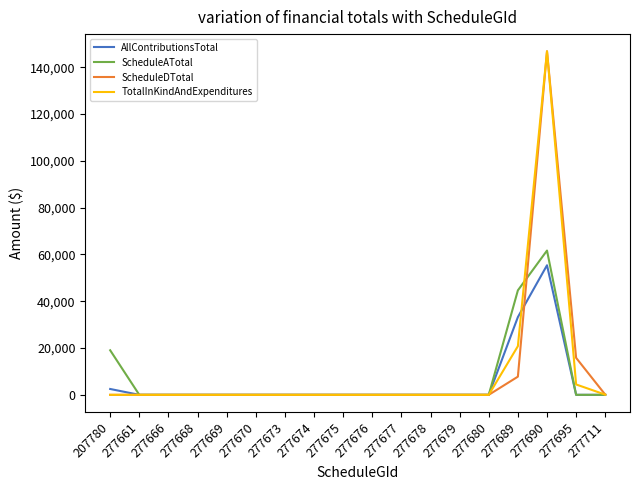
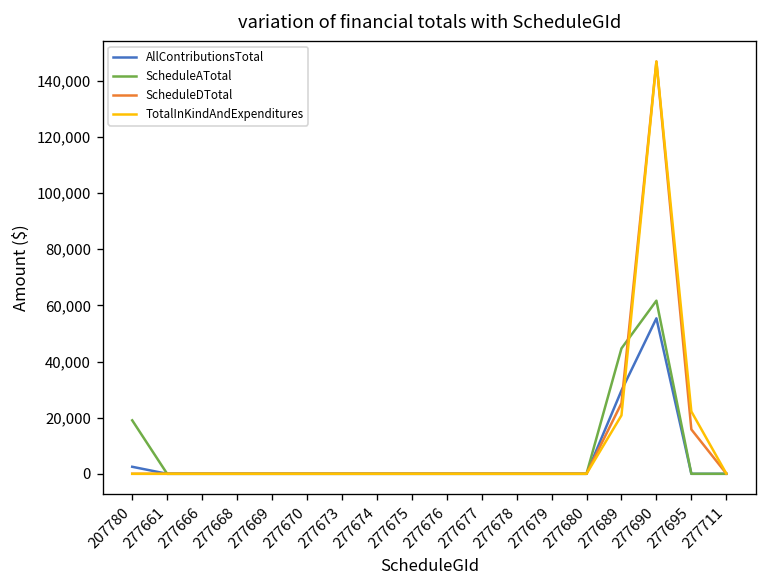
AllContributionsTotal, 277689: 33,000 -> 30,000
ScheduleDTotal, 277689: 8,000 -> 25,000
TotalInKindAndExpenditures, 277695: 4,000 -> 22,000
